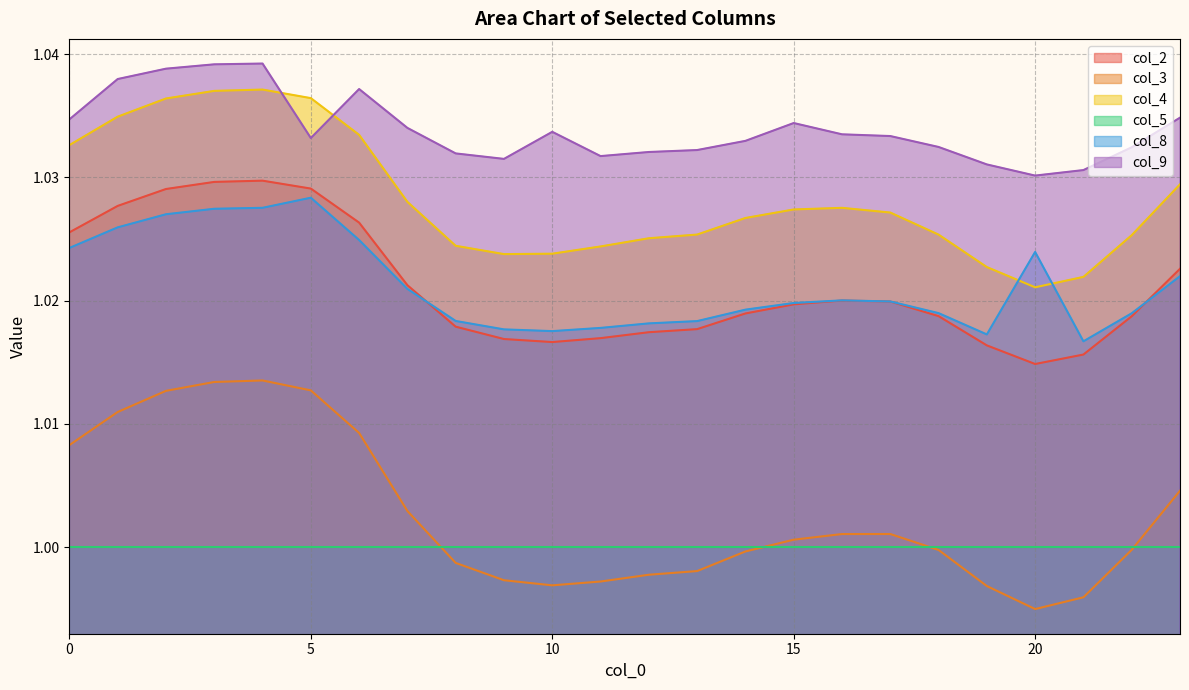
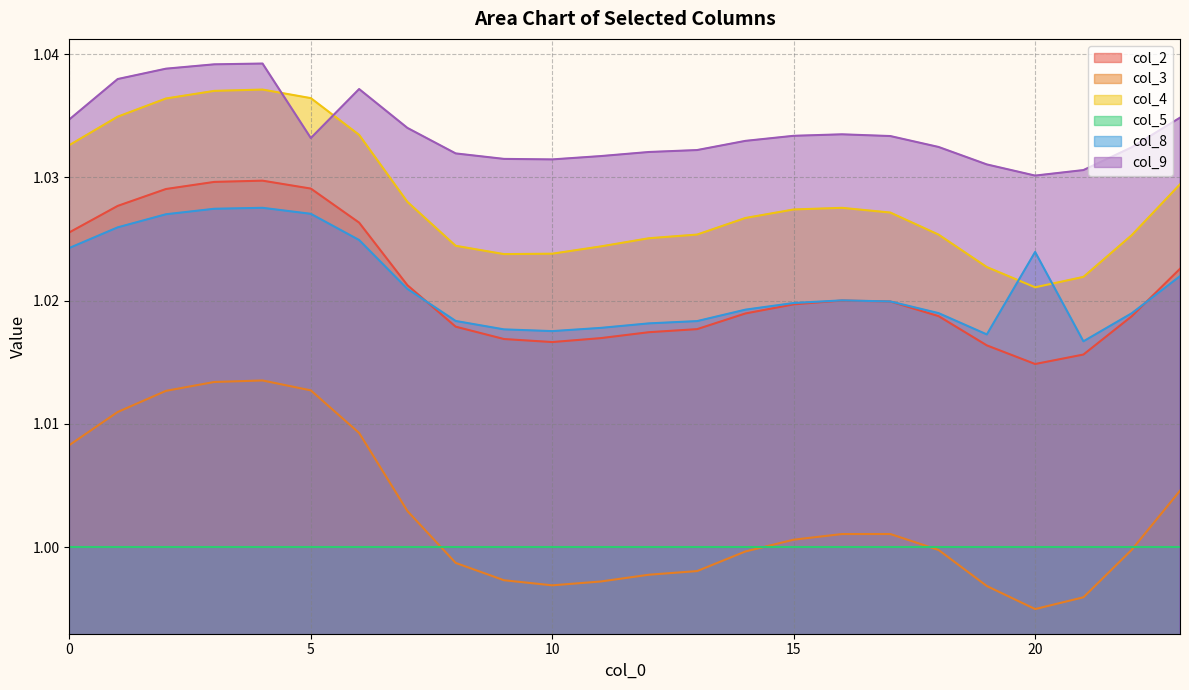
col_8, 5: 1.0284 -> 1.0270
col_9, 10: 1.0337 -> 1.0315
col_9, 15: 1.0344 -> 1.0334
